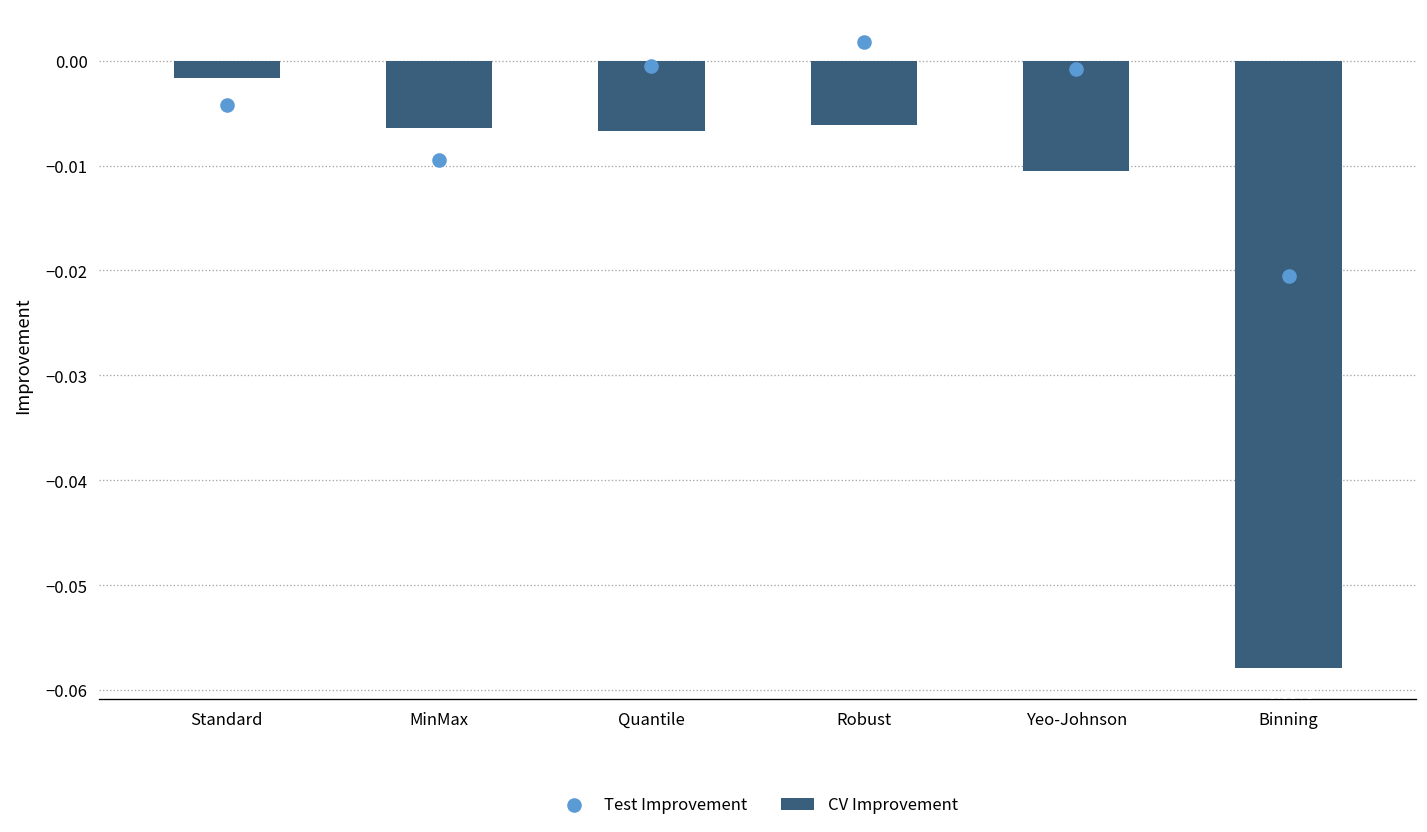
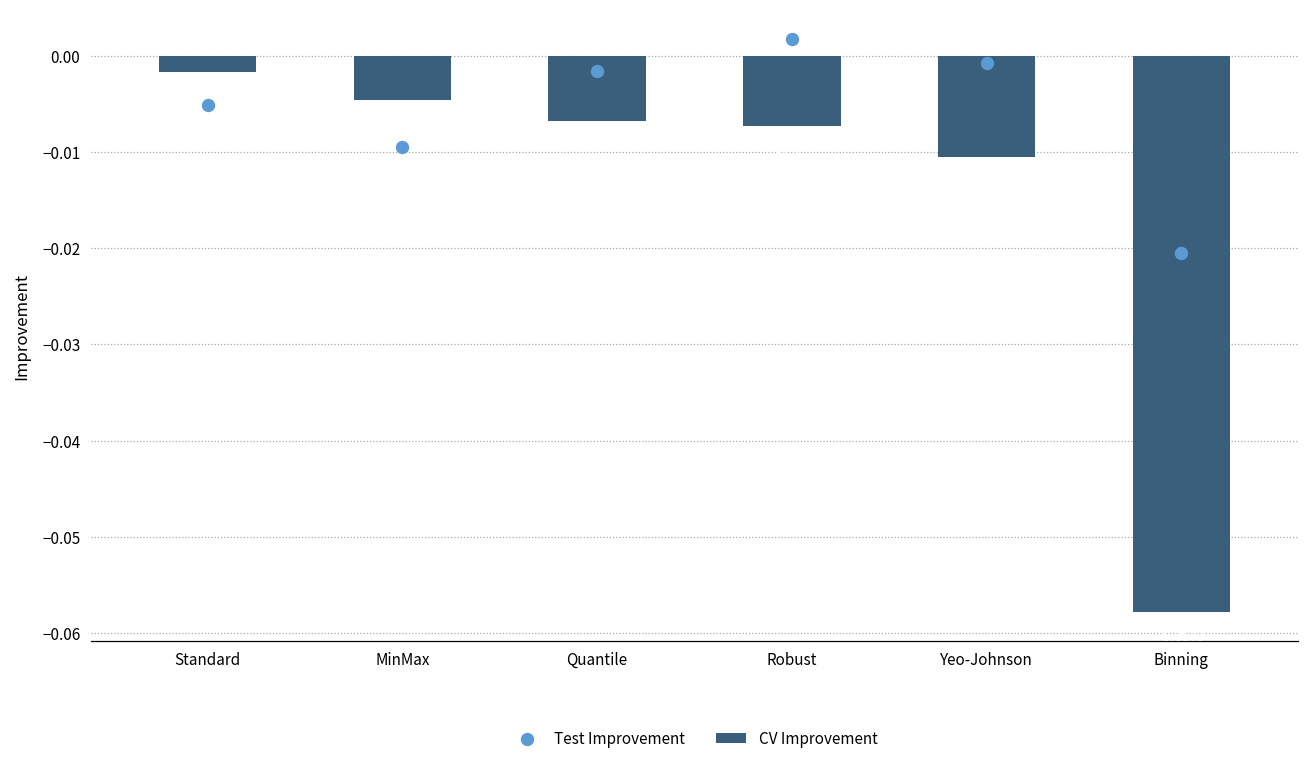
Test Improvement, Standard: -0.004 -> -0.005
CV Improvement, MinMax: -0.006 -> -0.005
Test Improvement, Quantile: -0.001 -> -0.002
CV Improvement, Robust: -0.006 -> -0.007
